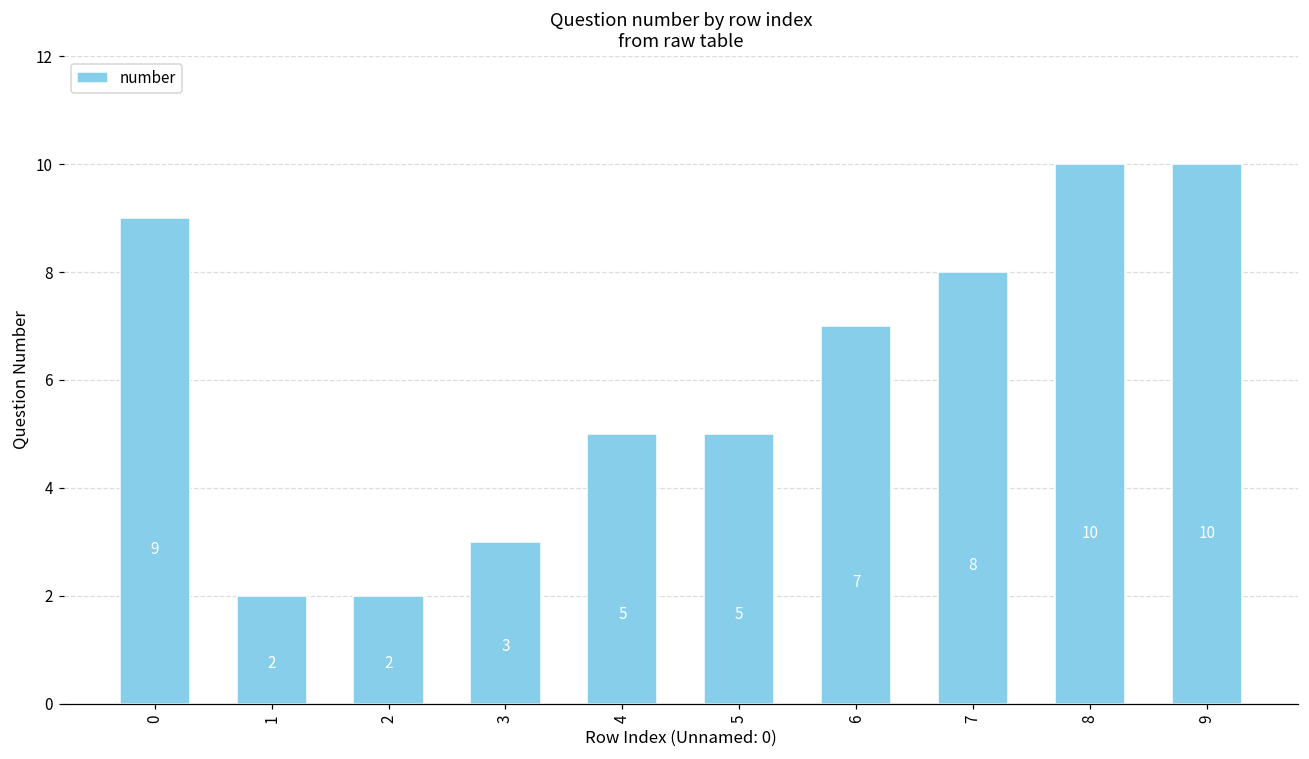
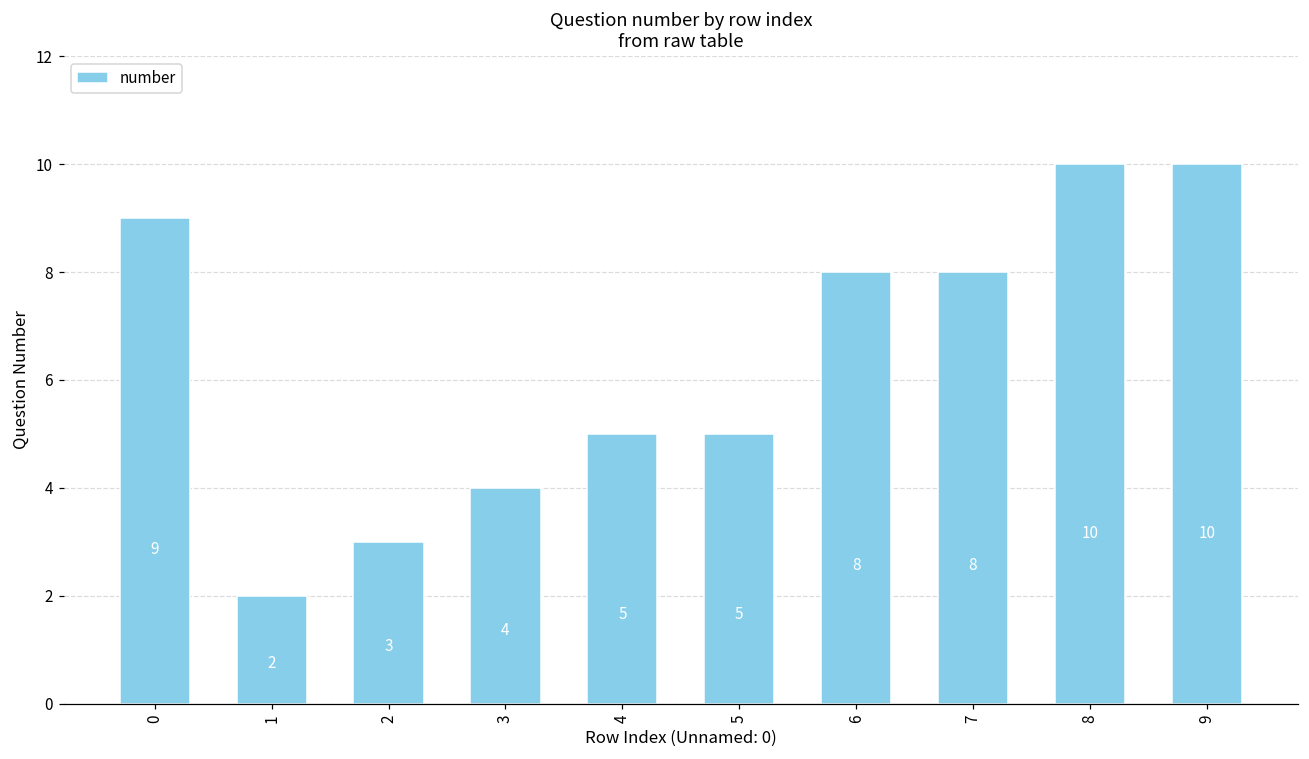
2: 2 -> 3
3: 3 -> 4
6: 7 -> 8
